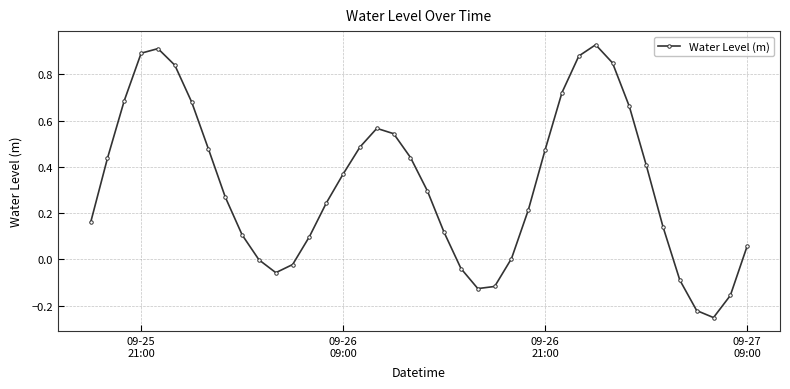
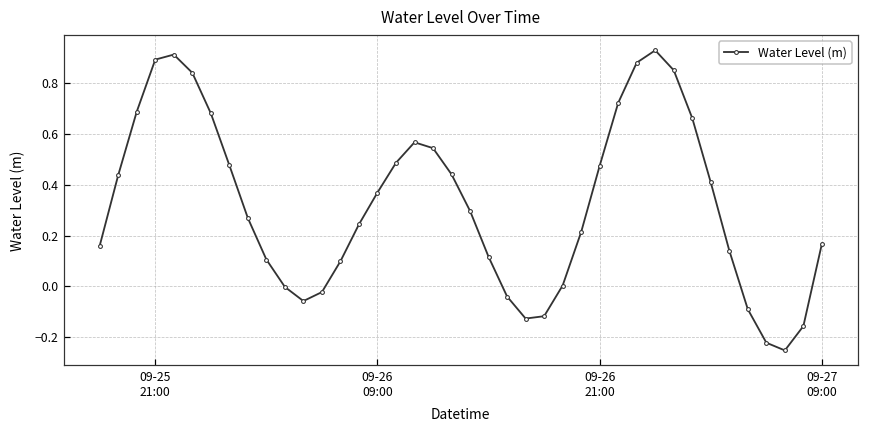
09-27 09:00: 0.06 -> 0.17
